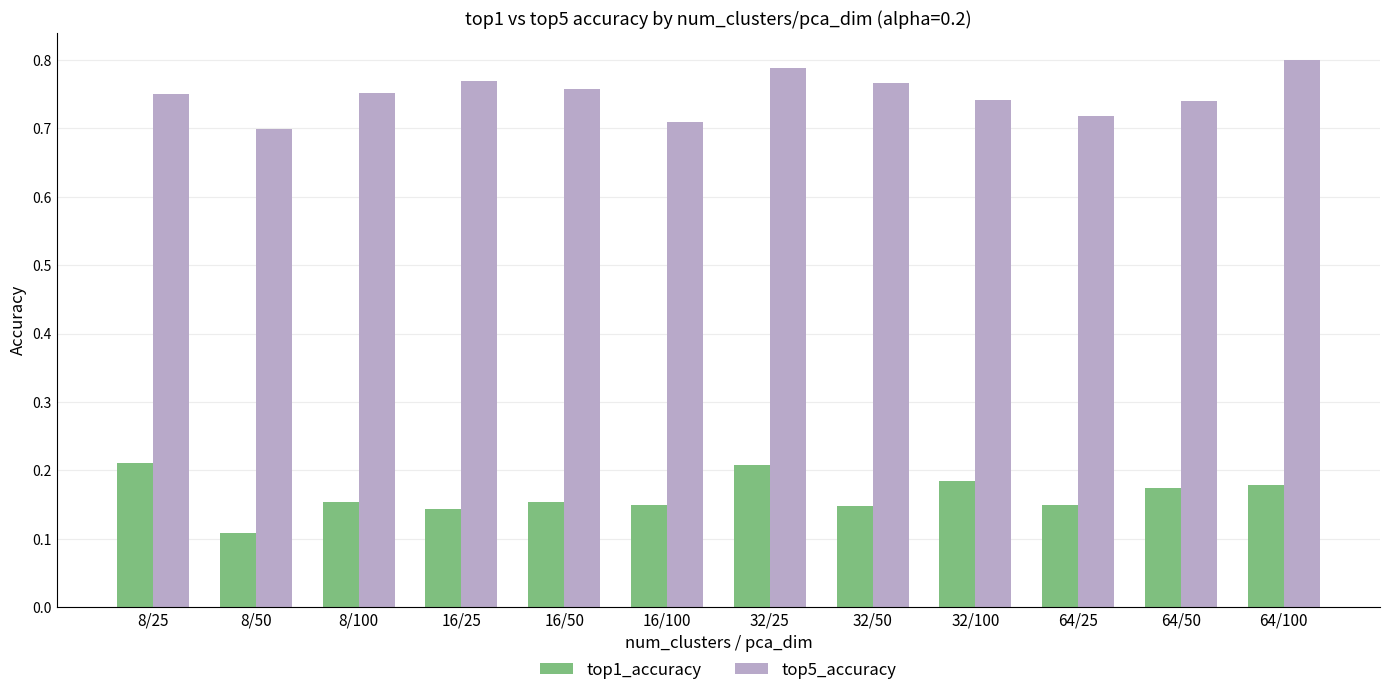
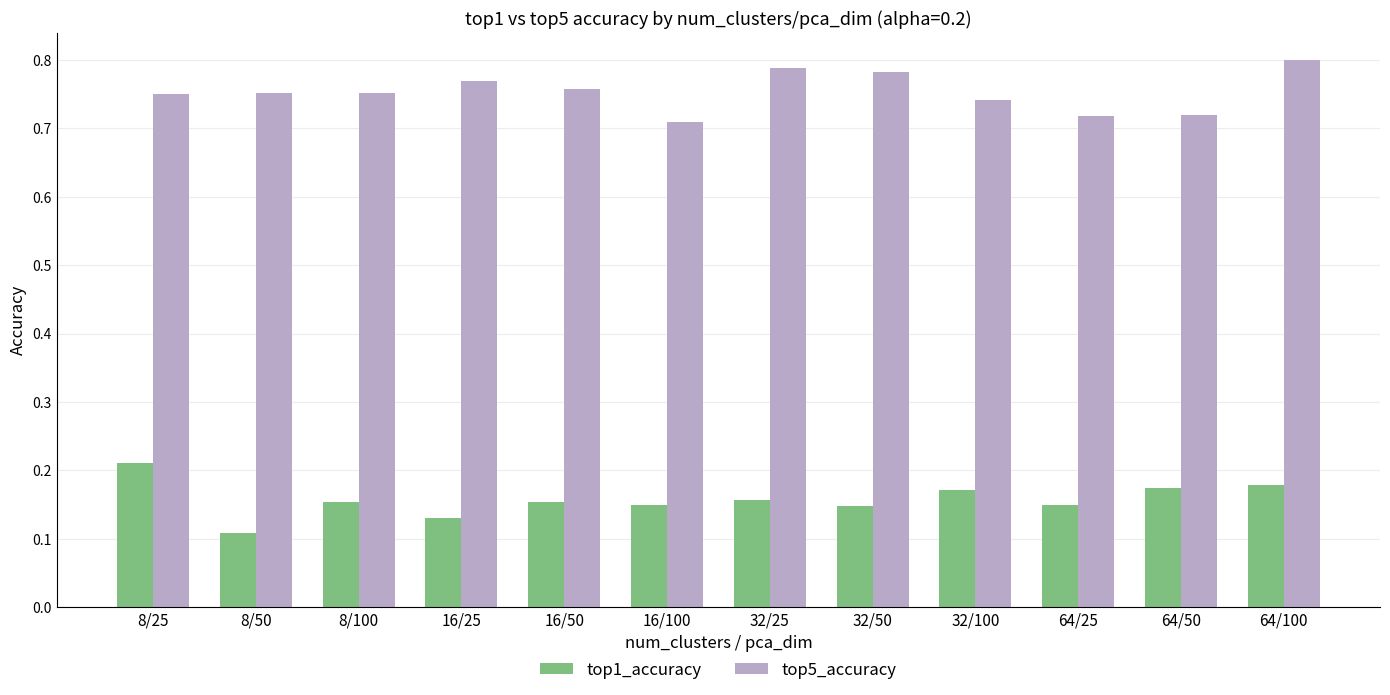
top5_accuracy, 8/50: 0.70 -> 0.75
top1_accuracy, 16/25: 0.14 -> 0.13
top1_accuracy, 32/25: 0.21 -> 0.16
top5_accuracy, 32/50: 0.77 -> 0.78
top1_accuracy, 32/100: 0.19 -> 0.17
top5_accuracy, 64/50: 0.74 -> 0.72
